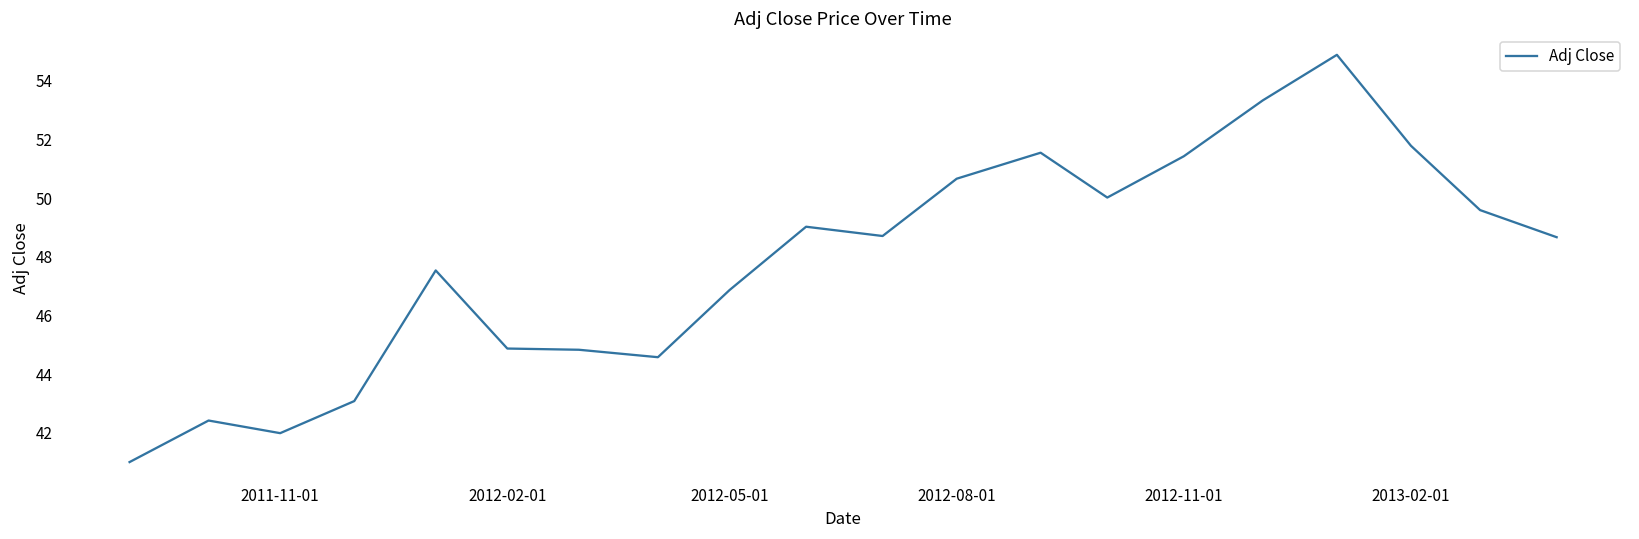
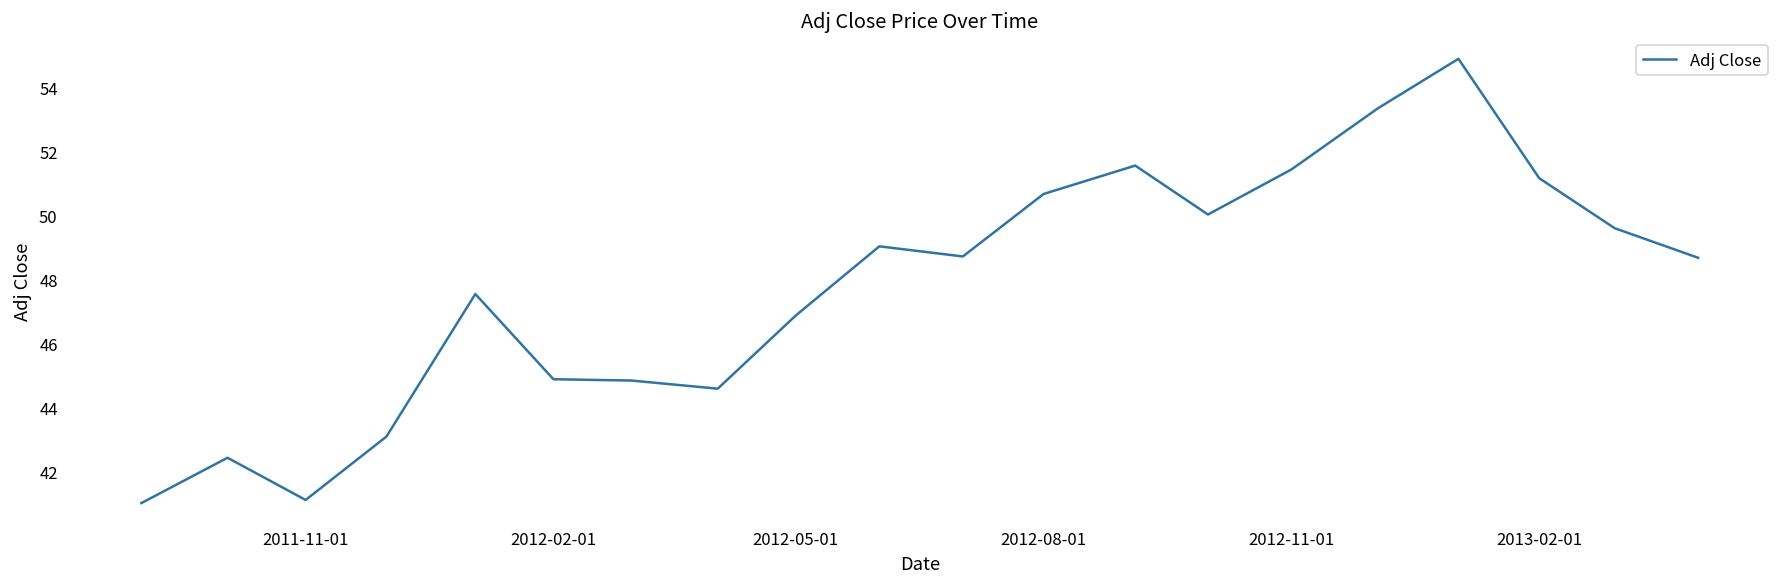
2011-11-01: 42.0 -> 41.1
2013-02-01: 51.8 -> 51.2
